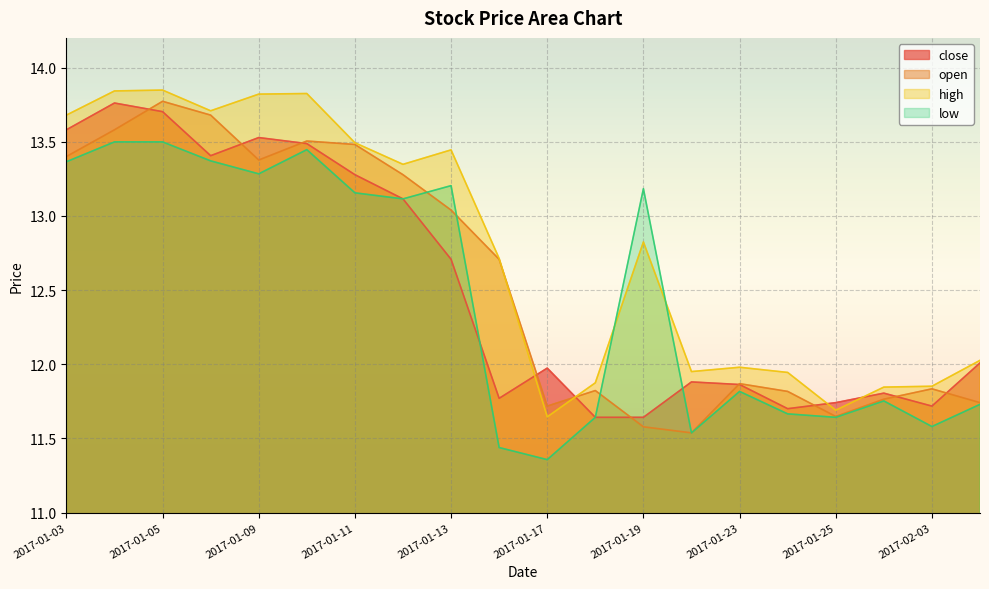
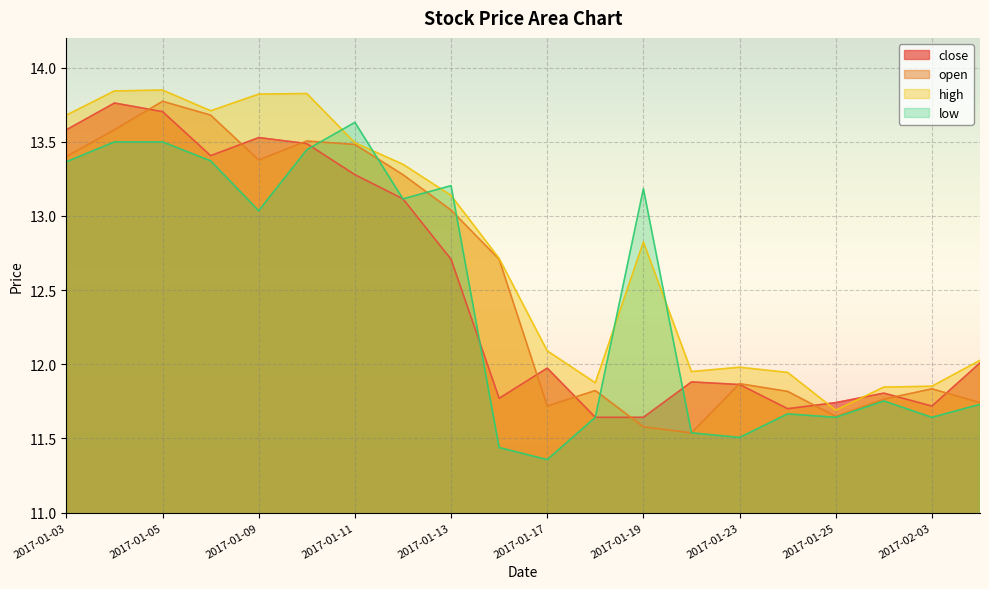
low, 2017-01-09: 13.28 -> 13.03
low, 2017-01-11: 13.16 -> 13.63
high, 2017-01-13: 13.45 -> 13.14
high, 2017-01-17: 11.65 -> 12.09
low, 2017-01-23: 11.82 -> 11.51
low, 2017-02-03: 11.58 -> 11.64
